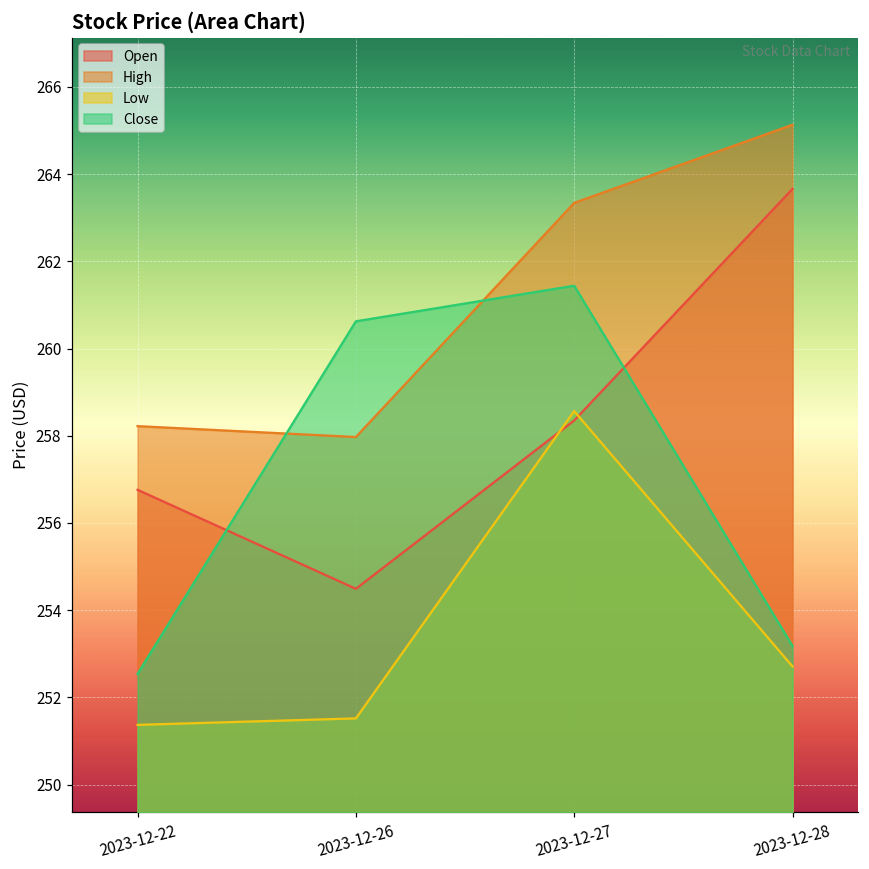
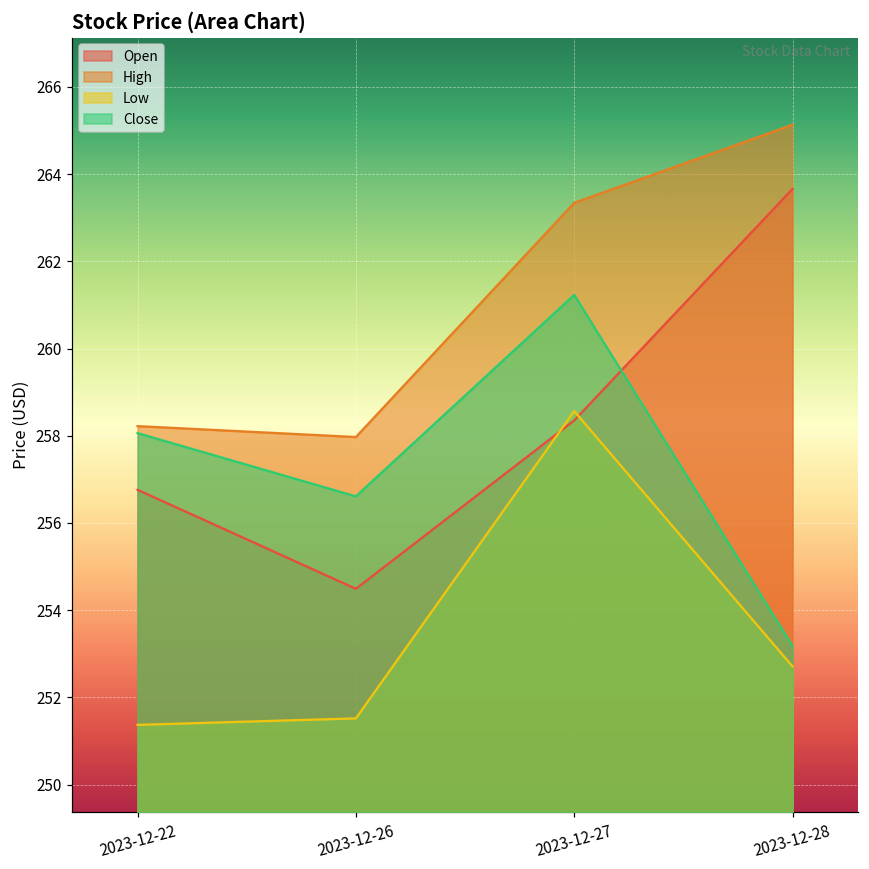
Close, 2023-12-22: 252.5 -> 258.1
Close, 2023-12-26: 260.6 -> 256.6
Close, 2023-12-27: 261.4 -> 261.2
